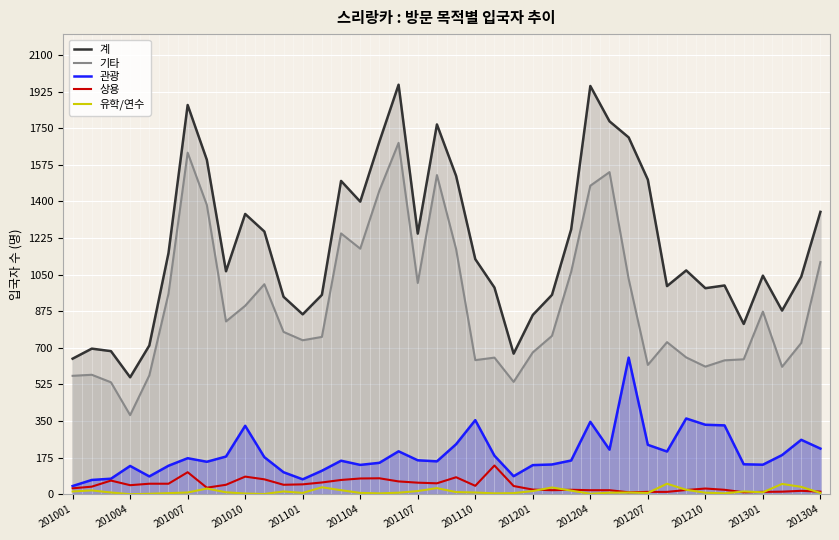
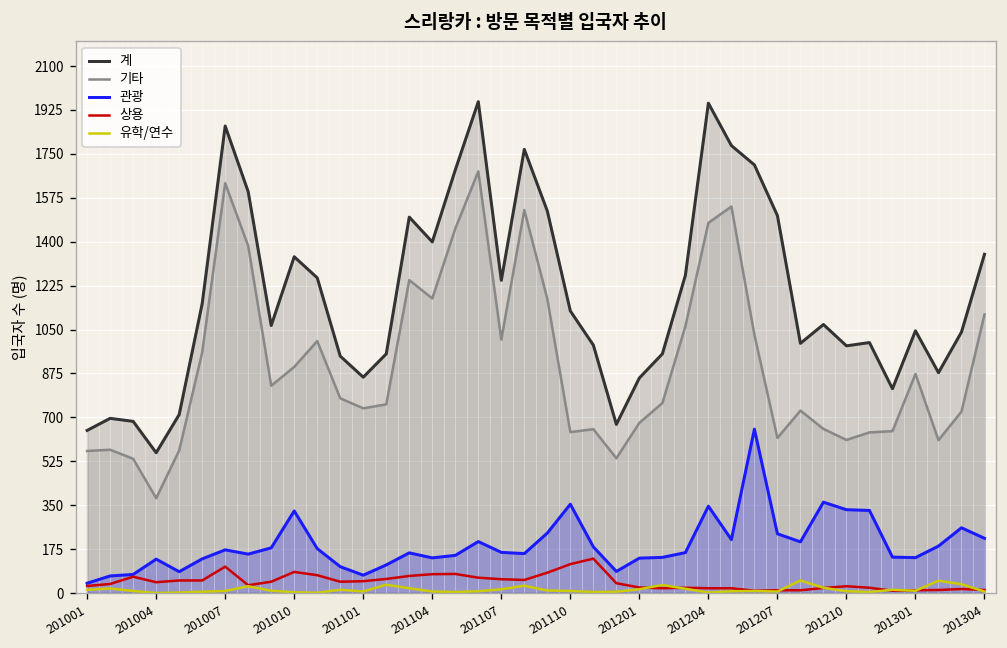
상용, 201110: 40 -> 120
